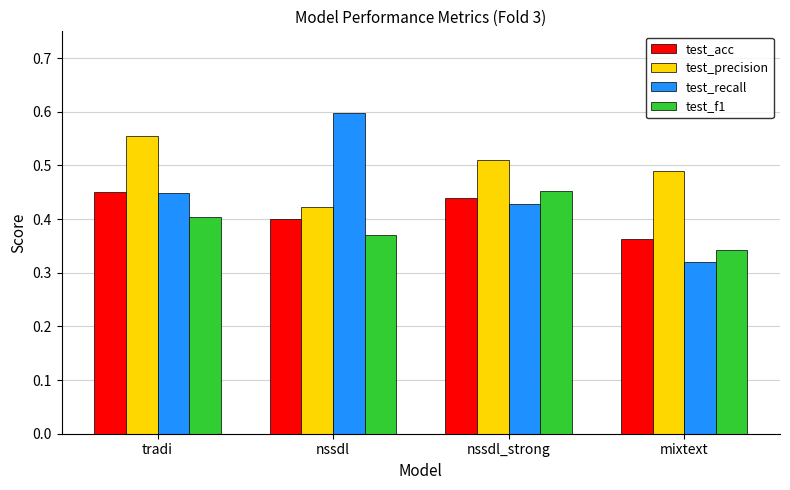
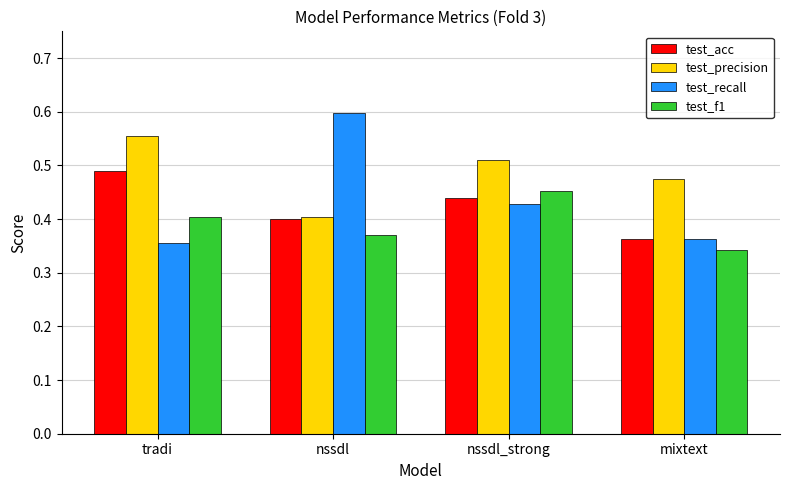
test_acc, tradi: 0.45 -> 0.49
test_recall, tradi: 0.45 -> 0.36
test_precision, nssdl: 0.42 -> 0.40
test_precision, mixtext: 0.49 -> 0.48
test_recall, mixtext: 0.32 -> 0.36
